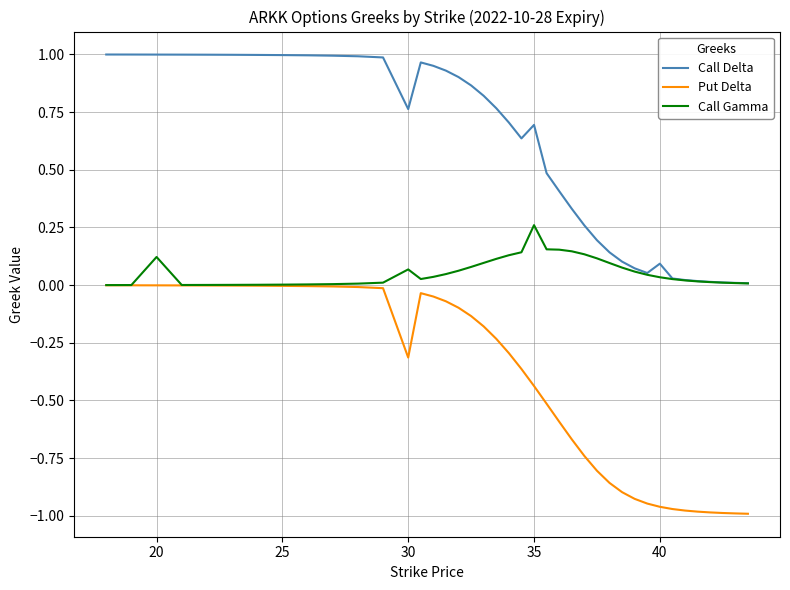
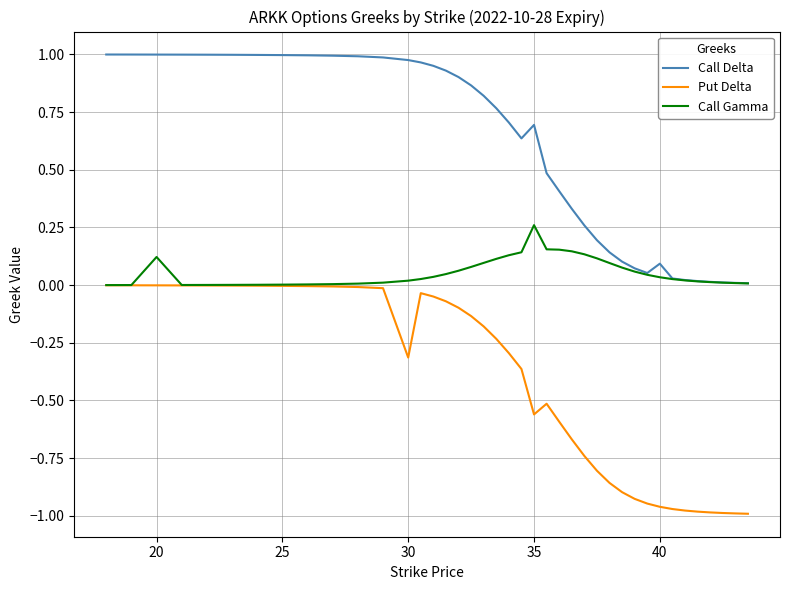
Call Delta, 30: 0.76 -> 0.98
Call Gamma, 30: 0.07 -> 0.02
Put Delta, 35: -0.44 -> -0.56
